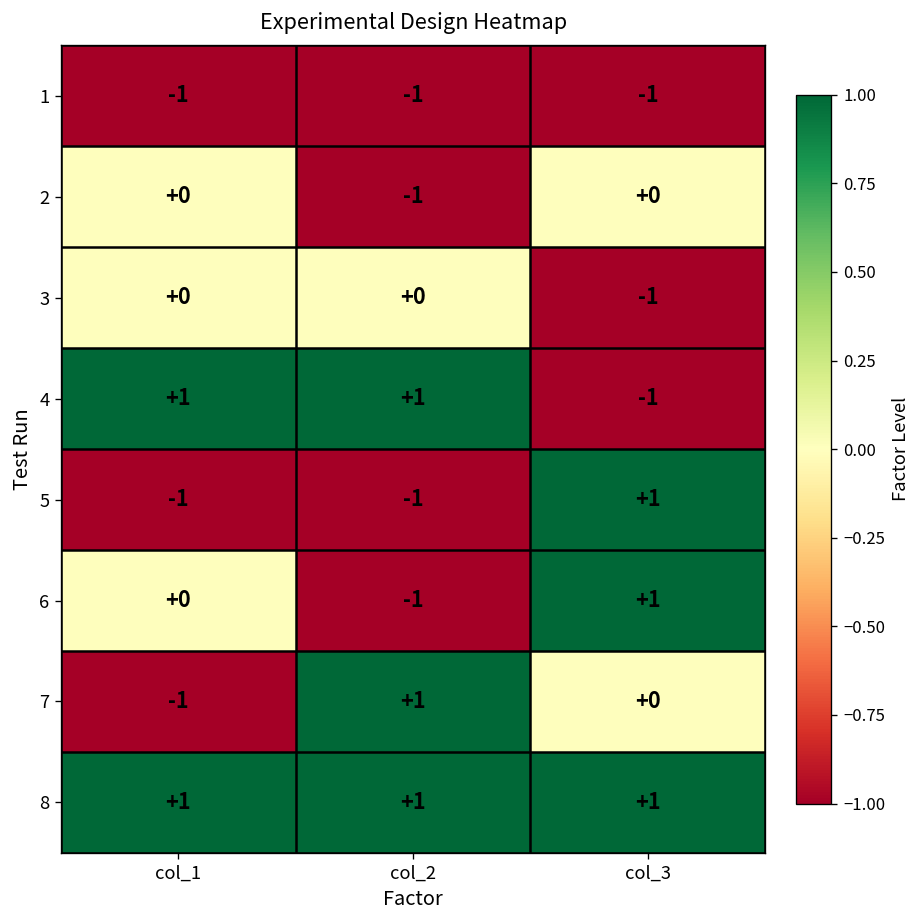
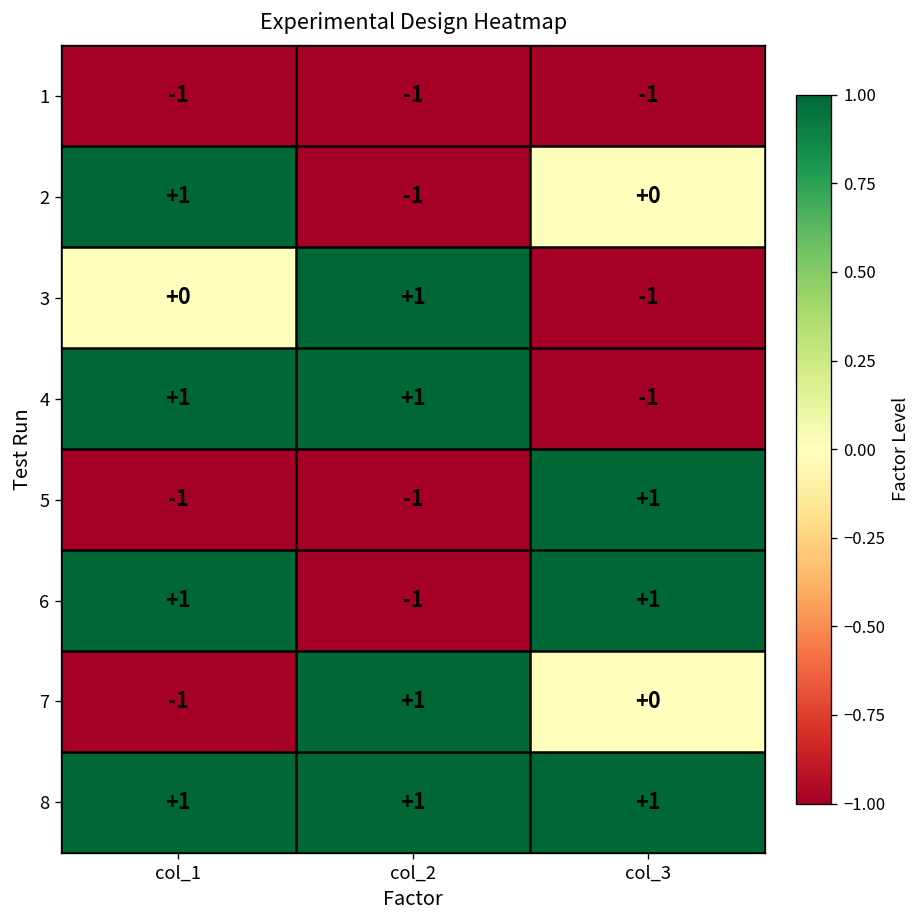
2, col_1: +0 -> +1
3, col_2: +0 -> +1
6, col_1: +0 -> +1
